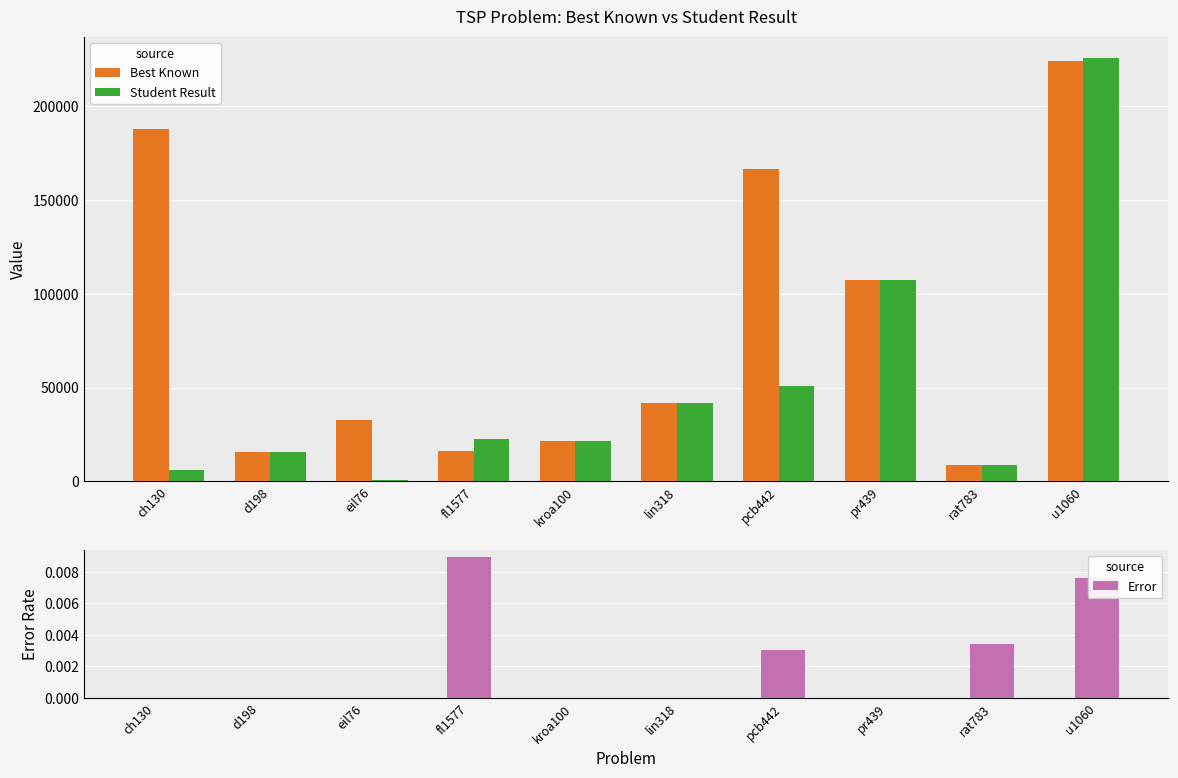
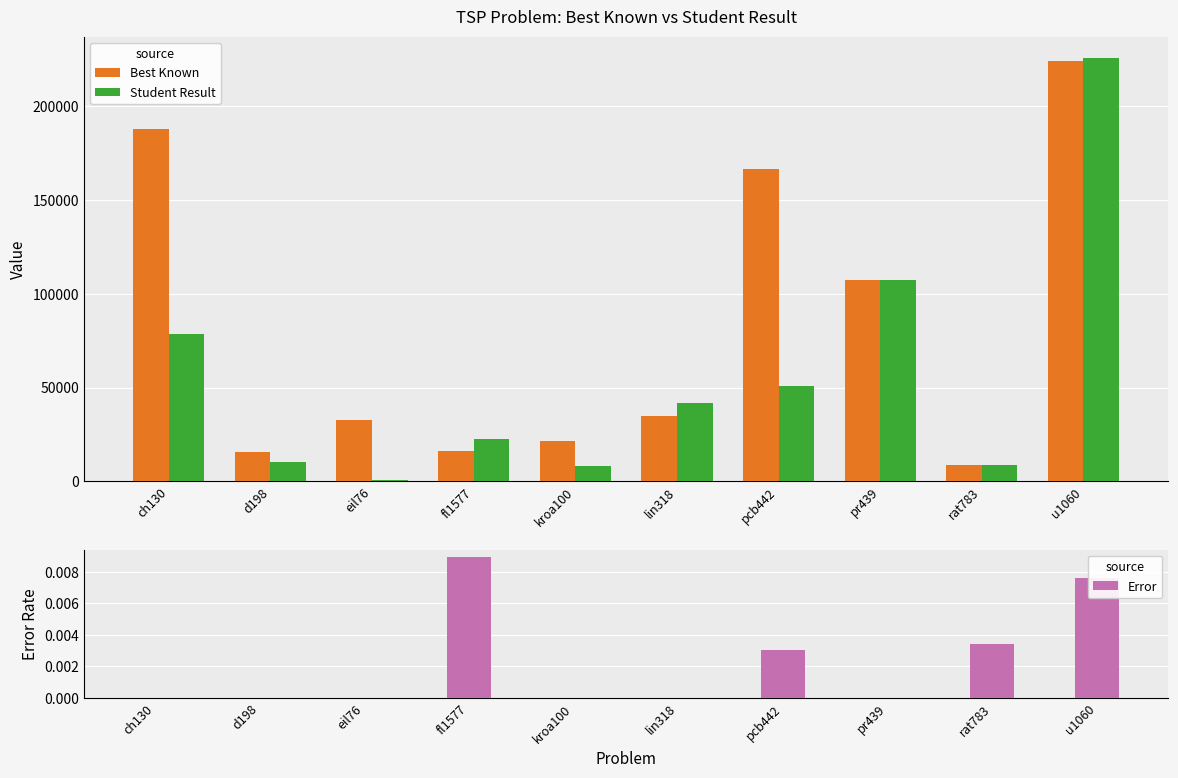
TSP Problem: Best Known vs Student Result, Student Result, ch130: 6000 -> 79000
TSP Problem: Best Known vs Student Result, Student Result, d198: 16000 -> 10000
TSP Problem: Best Known vs Student Result, Student Result, kroa100: 21000 -> 8000
TSP Problem: Best Known vs Student Result, Best Known, lin318: 42000 -> 35000
